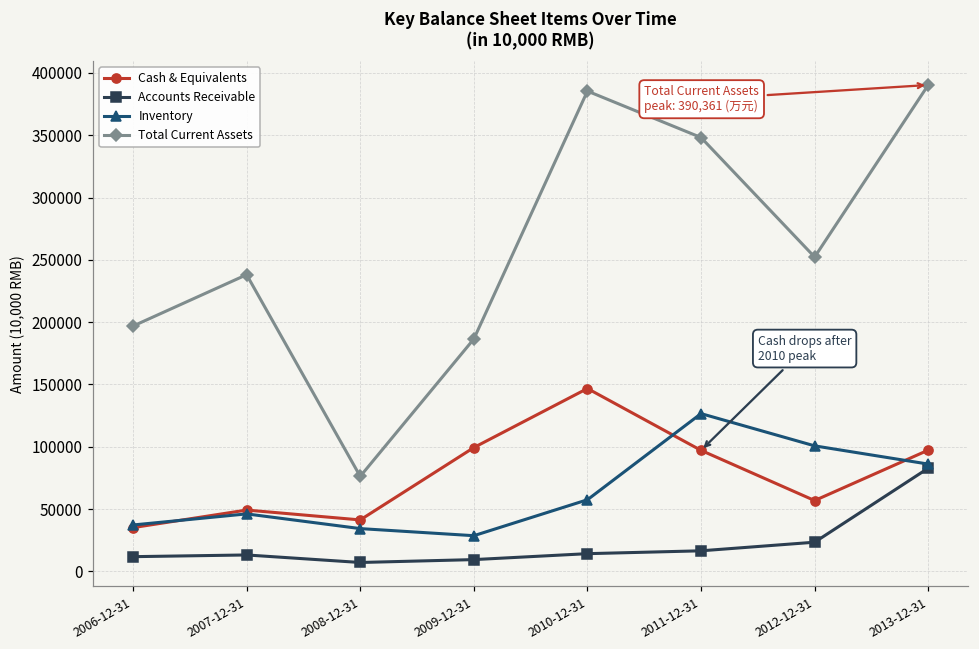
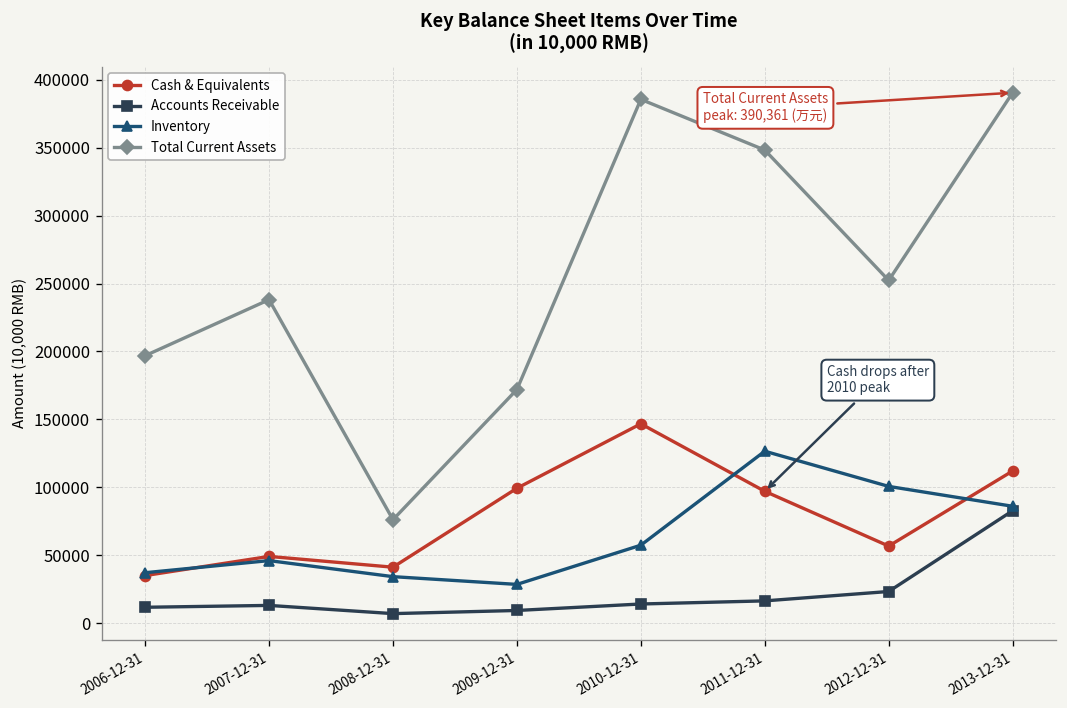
Total Current Assets, 2009-12-31: 187000 -> 172000
Cash & Equivalents, 2013-12-31: 97000 -> 112000
